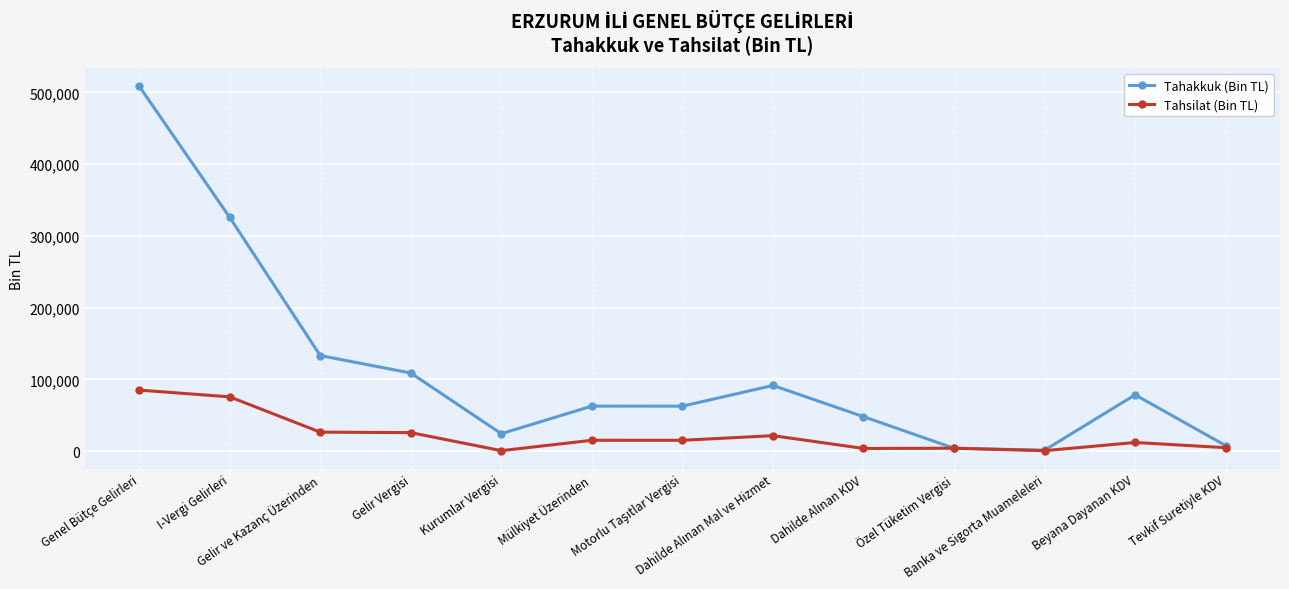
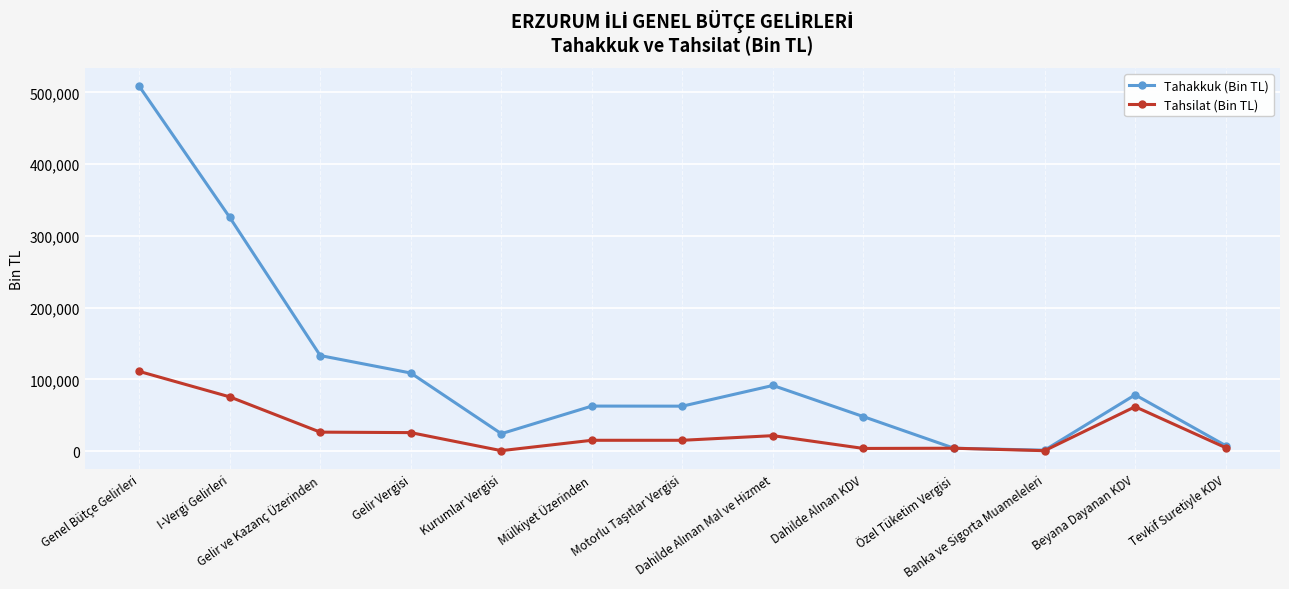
Tahsilat (Bin TL), Genel Bütçe Gelirleri: 90,000 -> 110,000
Tahsilat (Bin TL), Beyana Dayanan KDV: 10,000 -> 60,000
